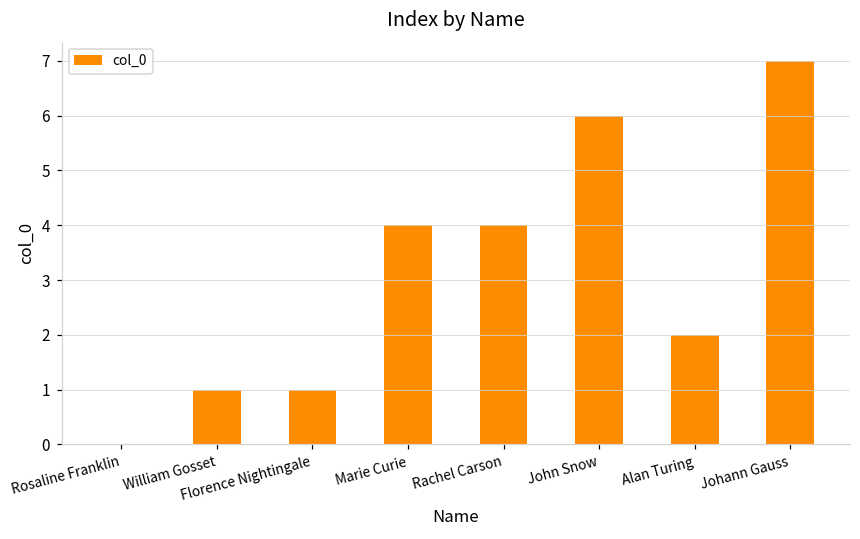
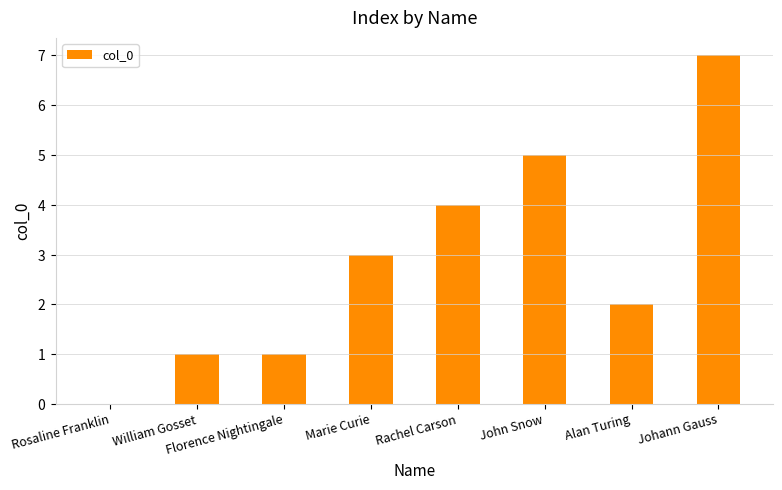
Marie Curie: 4 -> 3
John Snow: 6 -> 5
